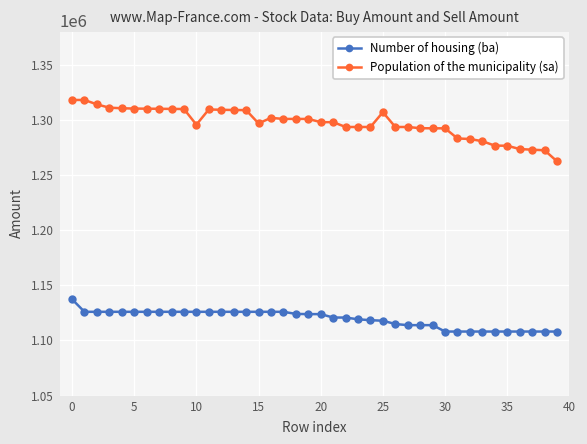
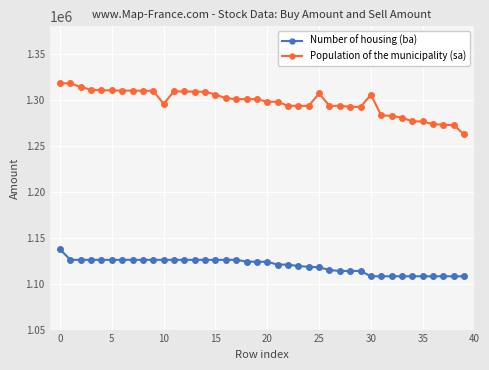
Population of the municipality (sa), 15: 1300000 -> 1310000
Population of the municipality (sa), 30: 1290000 -> 1310000
